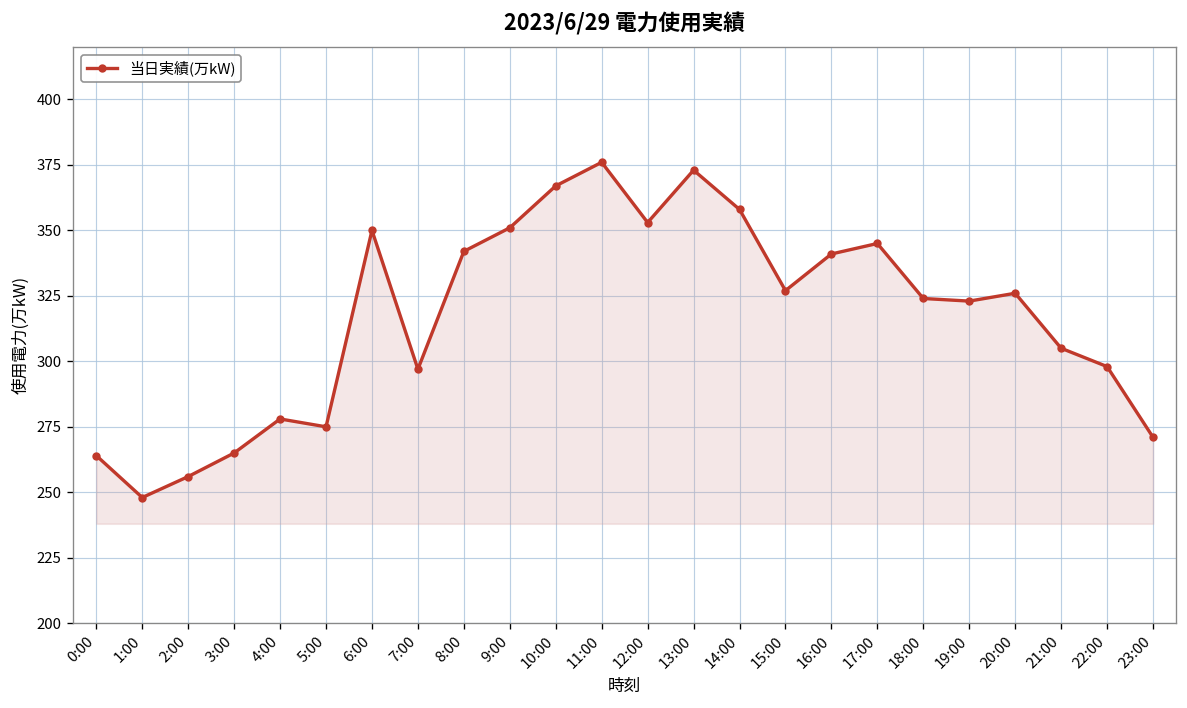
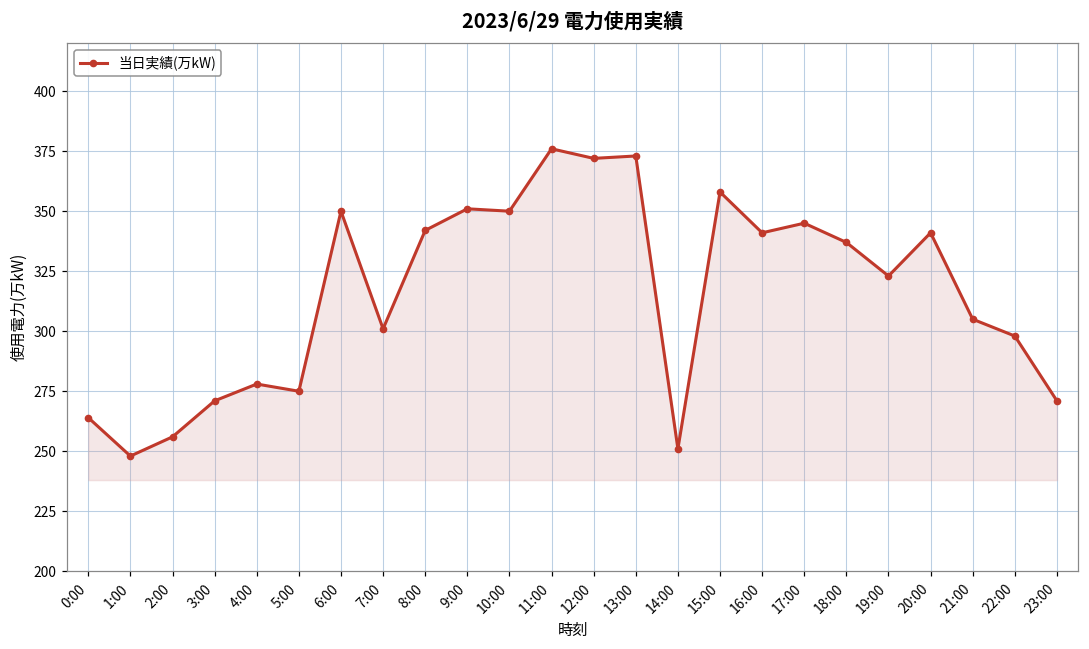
3:00: 265 -> 271
7:00: 297 -> 301
10:00: 367 -> 350
12:00: 353 -> 372
14:00: 358 -> 251
15:00: 327 -> 358
18:00: 324 -> 337
20:00: 326 -> 341
